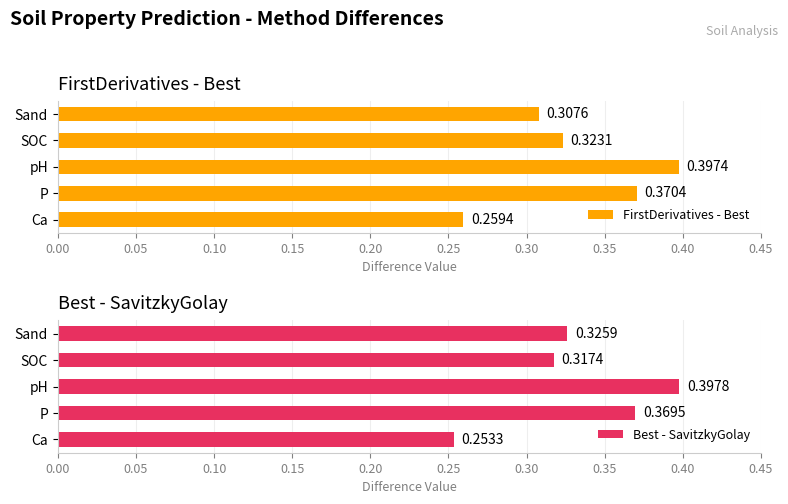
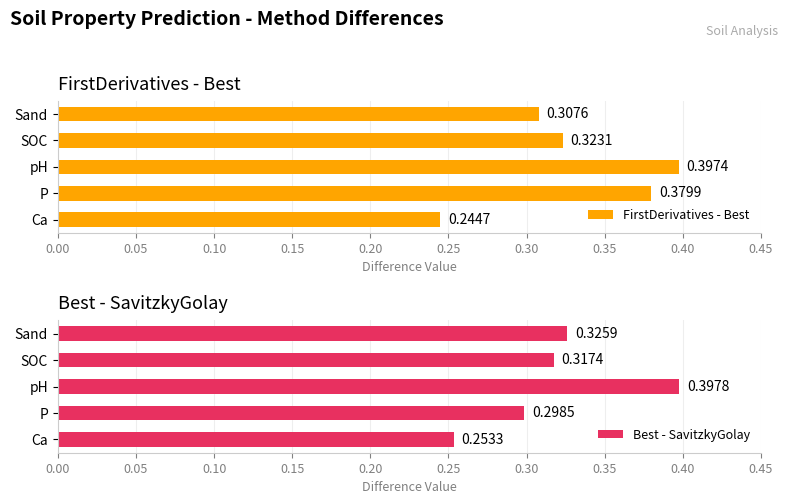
FirstDerivatives - Best, P: 0.3704 -> 0.3799
FirstDerivatives - Best, Ca: 0.2594 -> 0.2447
Best - SavitzkyGolay, P: 0.3695 -> 0.2985
